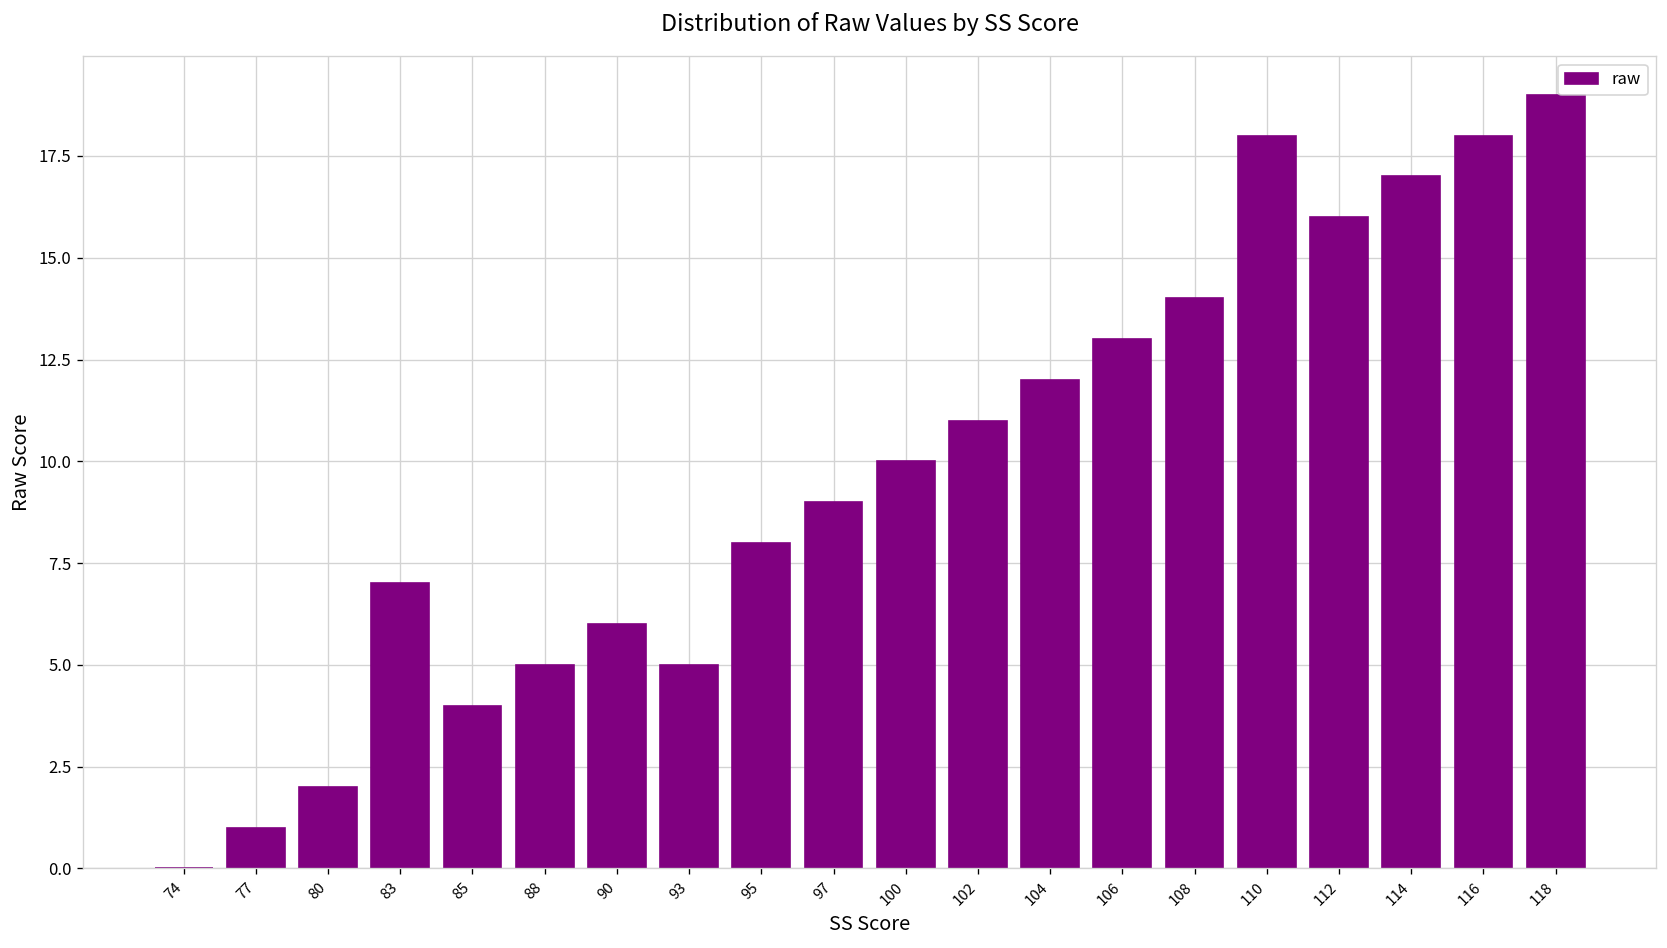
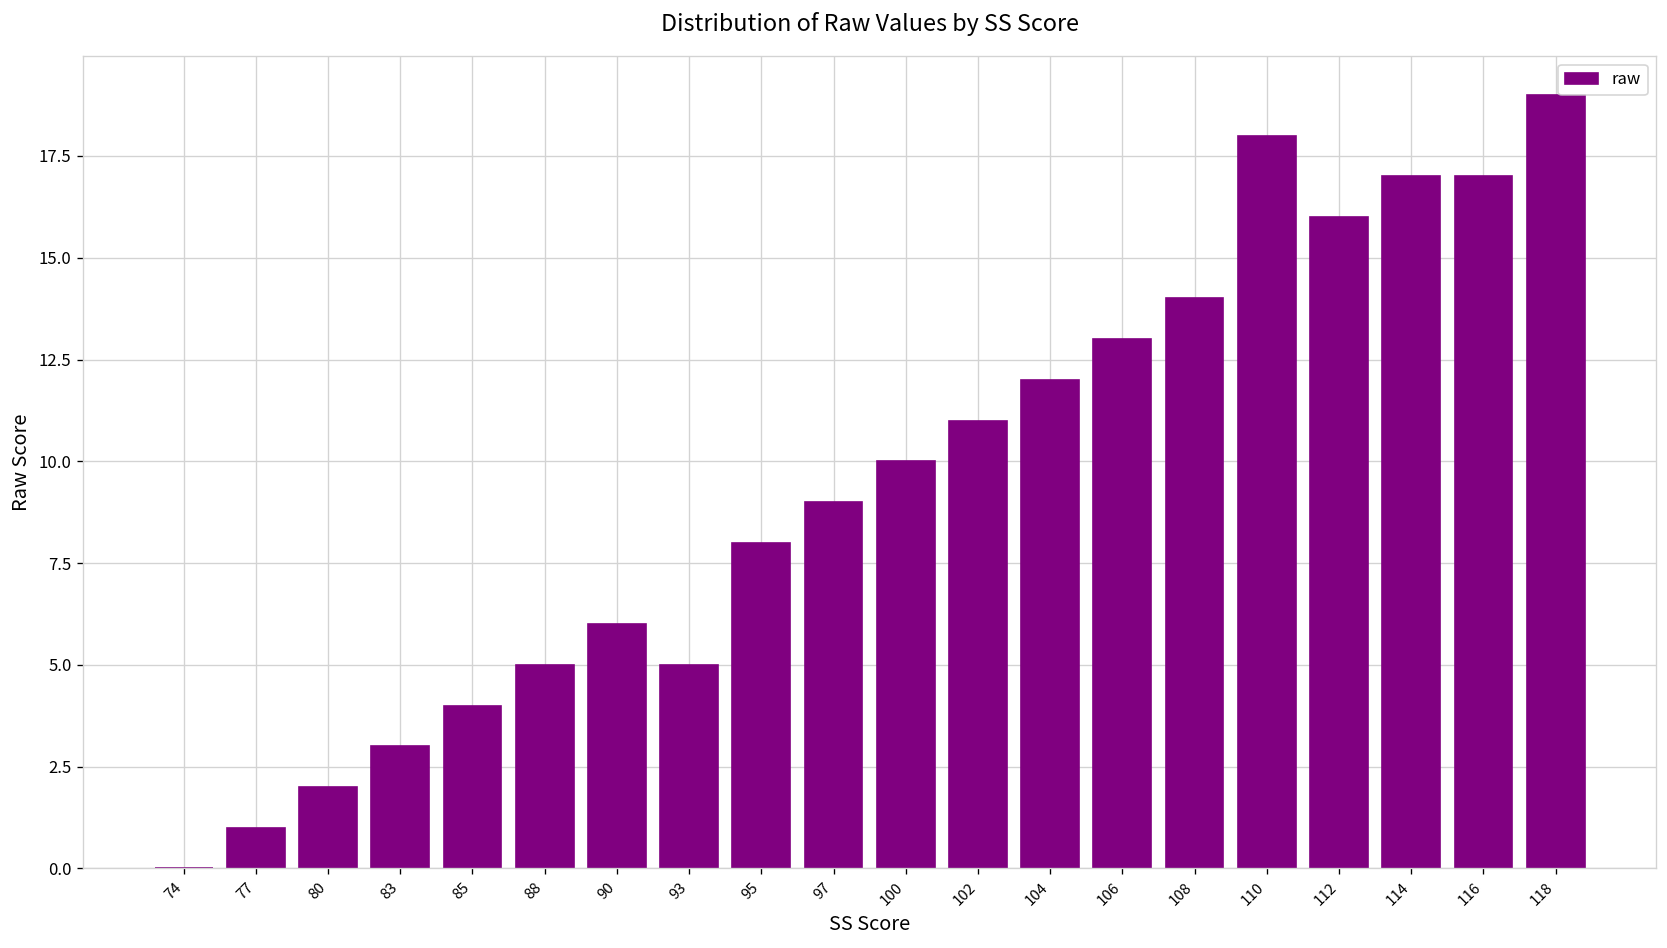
83: 7 -> 3
116: 18 -> 17
